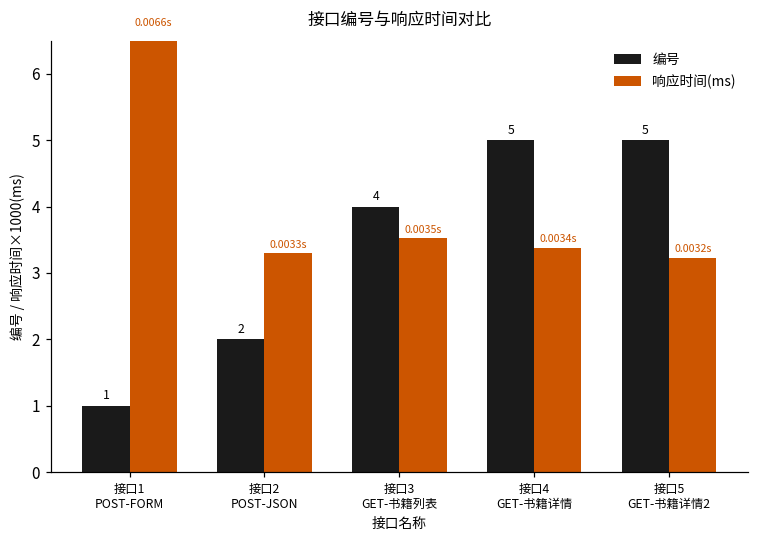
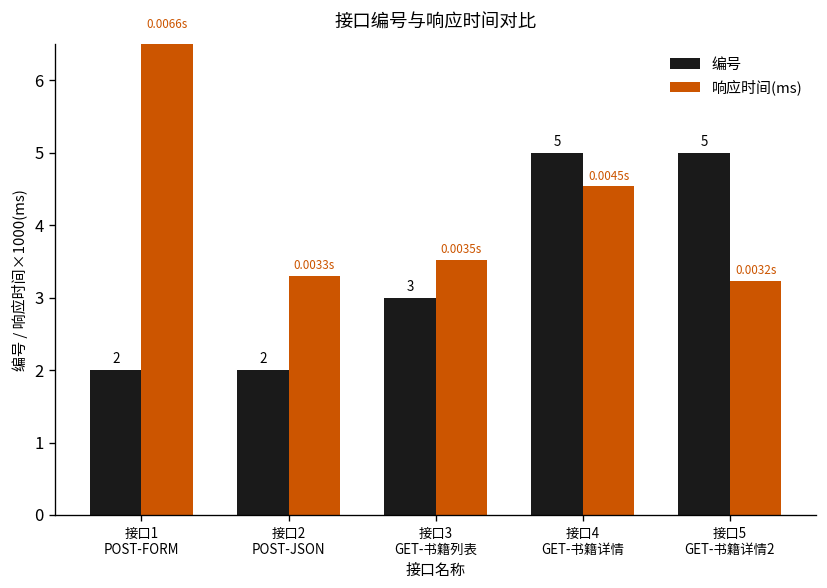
编号, 接口1 POST-FORM: 1 -> 2
编号, 接口3 GET-书籍列表: 4 -> 3
响应时间(ms), 接口4 GET-书籍详情: 0.0034s -> 0.0045s
